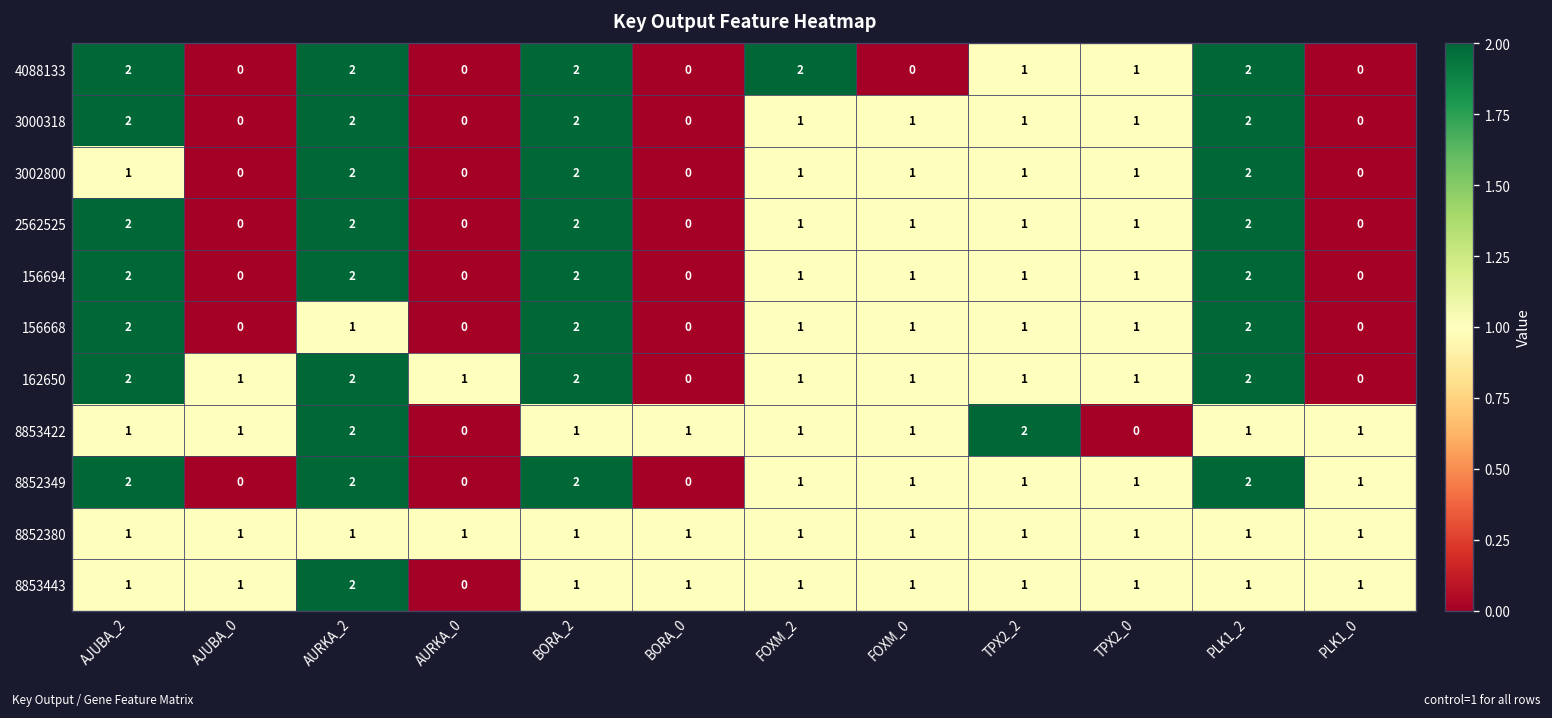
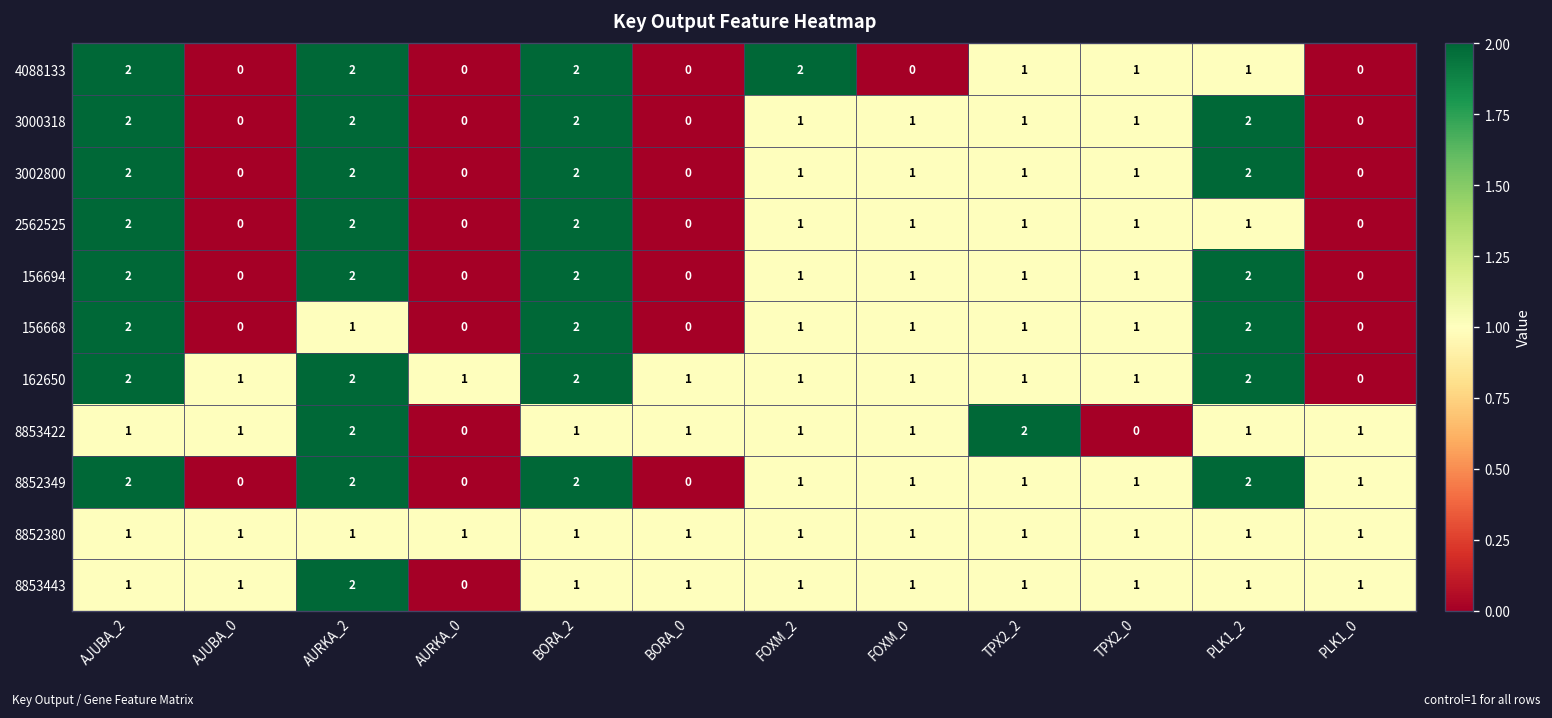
4088133, PLK1_2: 2 -> 1
3002800, AJUBA_2: 1 -> 2
2562525, PLK1_2: 2 -> 1
162650, BORA_0: 0 -> 1
